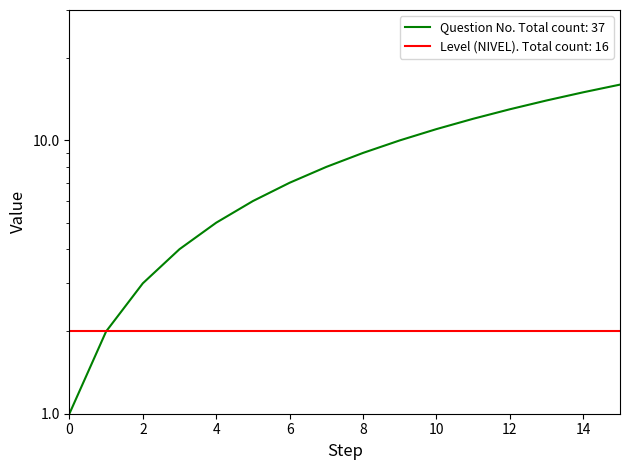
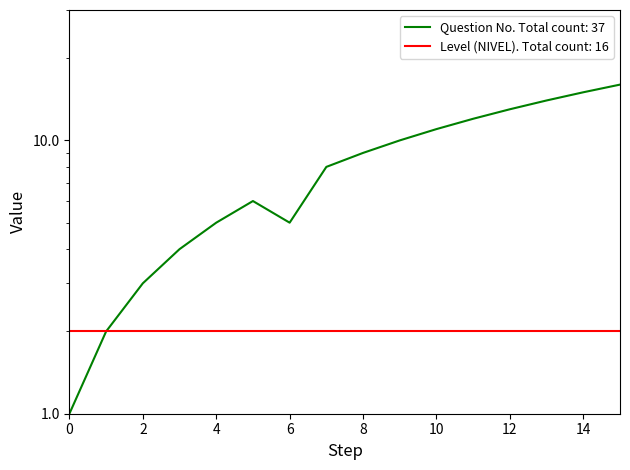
Question No. Total count: 37, 6: 7 -> 5
